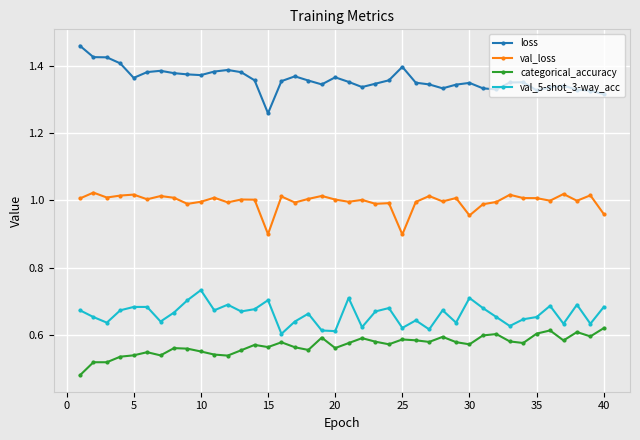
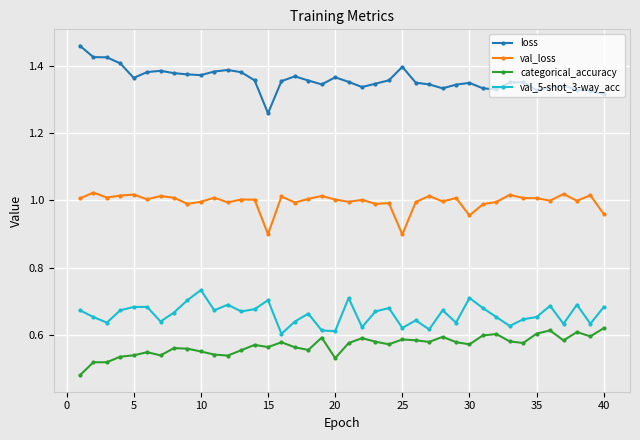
categorical_accuracy, 20: 0.56 -> 0.53
